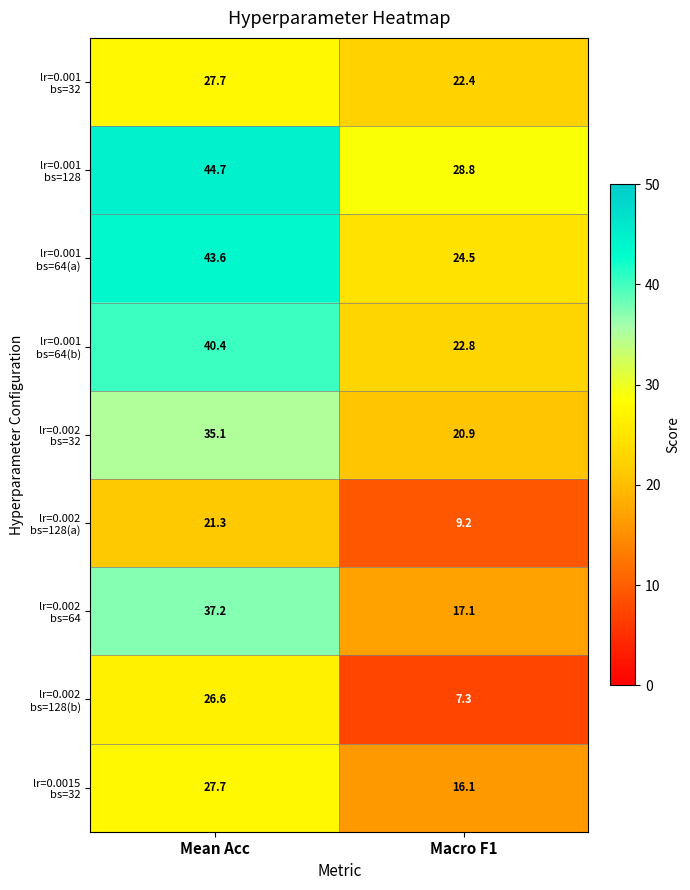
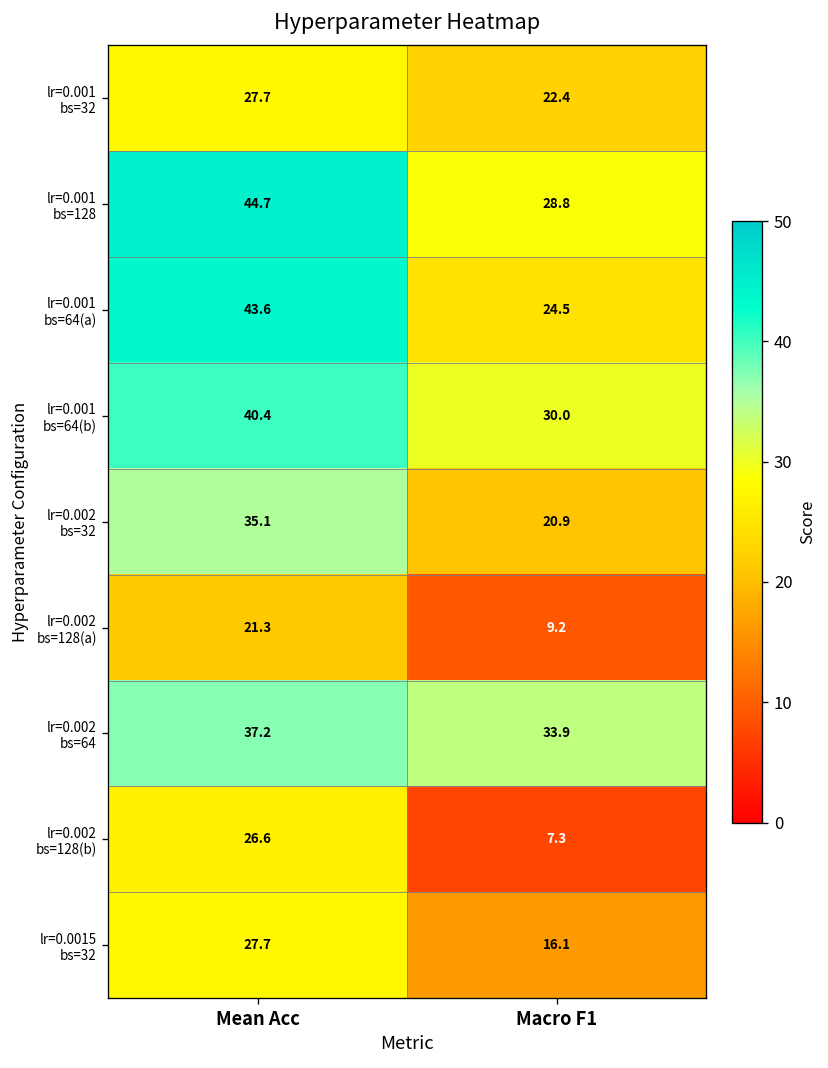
lr=0.001 bs=64(b), Macro F1: 22.8 -> 30.0
lr=0.002 bs=64, Macro F1: 17.1 -> 33.9
